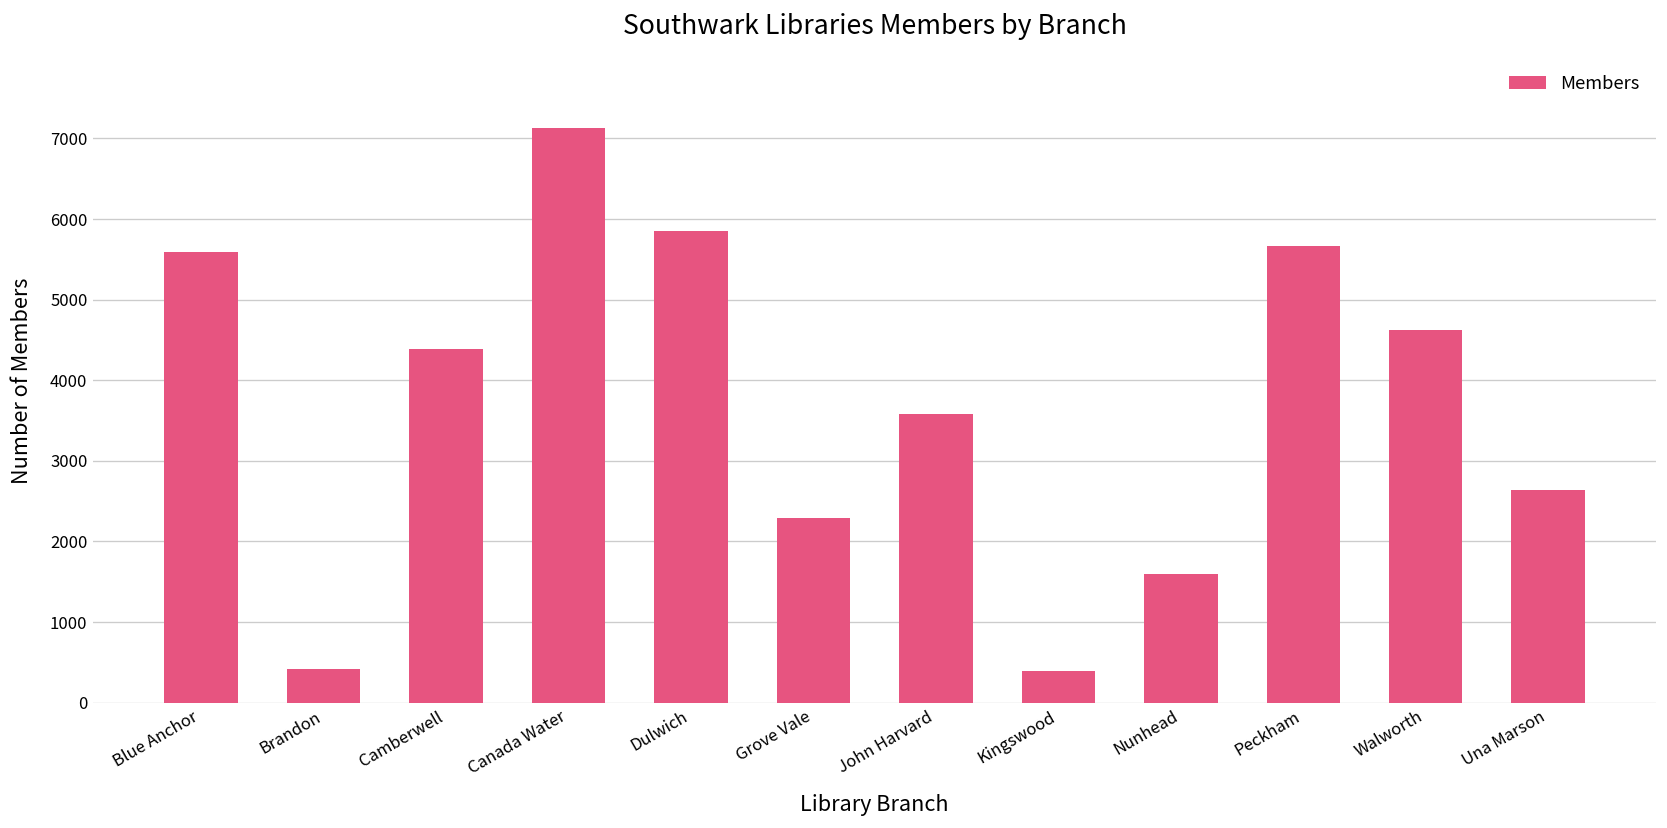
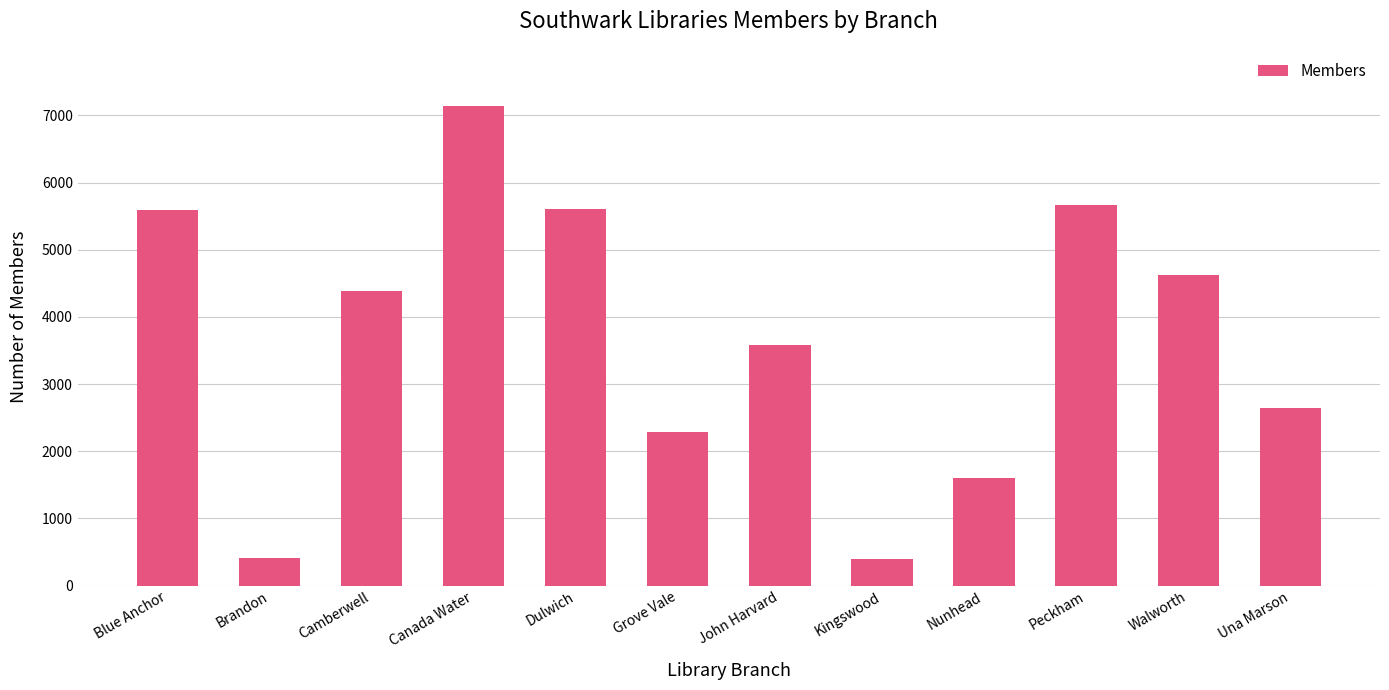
Dulwich: 5900 -> 5600
